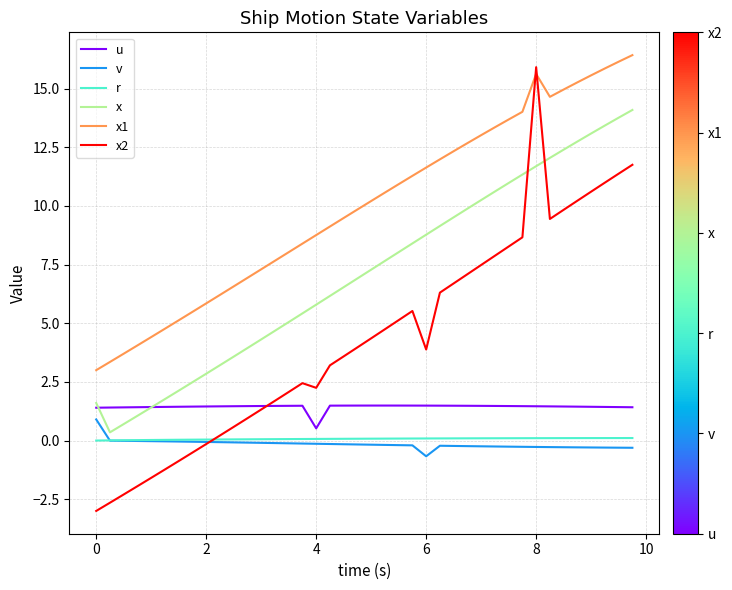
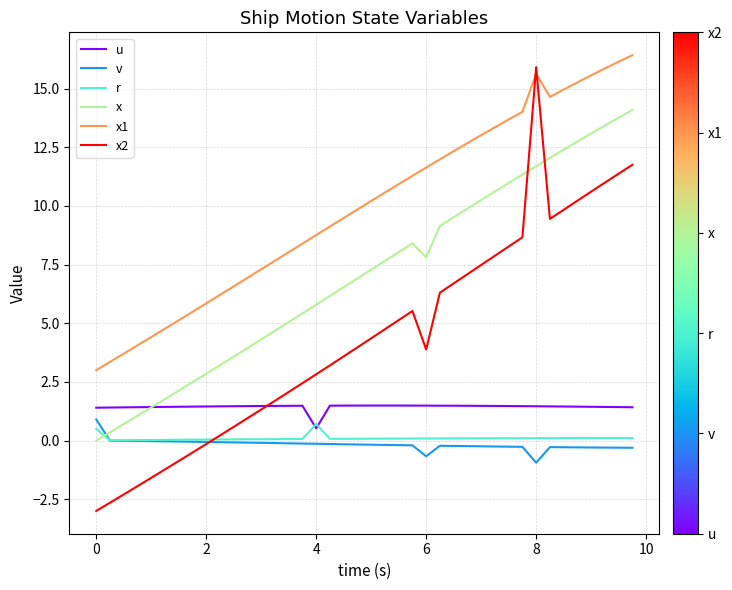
r, 0: 0.0 -> 0.5
x, 0: 1.6 -> 0.0
r, 4: 0.1 -> 0.7
x2, 4: 2.2 -> 2.8
x, 6: 8.8 -> 7.8
v, 8: -0.3 -> -0.9
